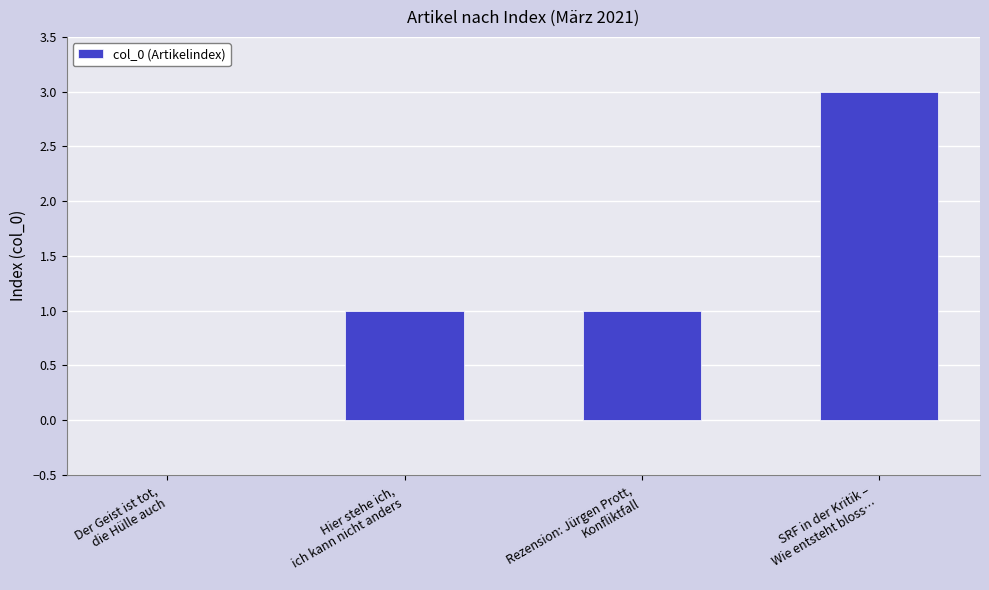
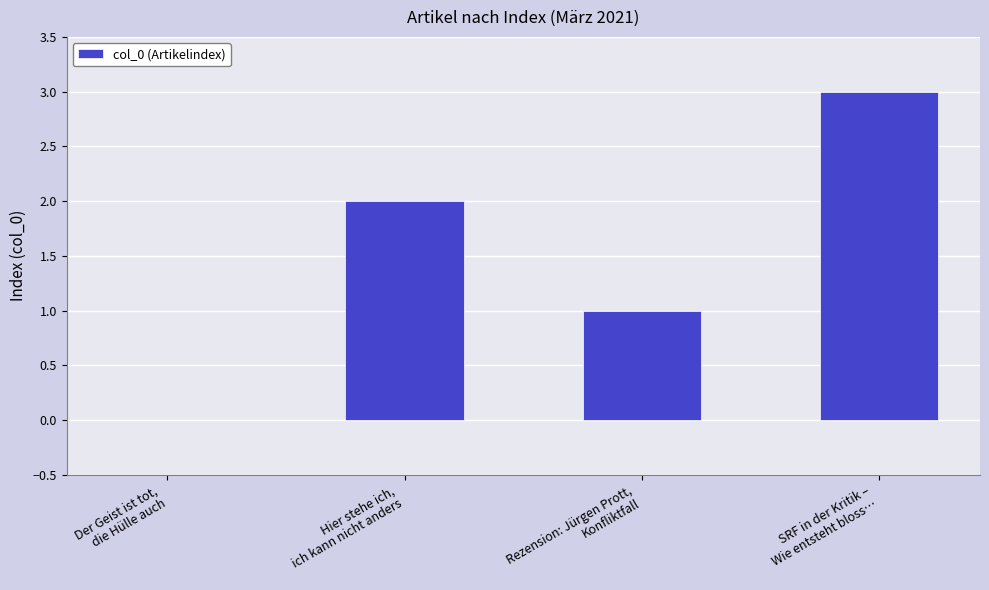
Hier stehe ich, ich kann nicht anders: 1 -> 2
